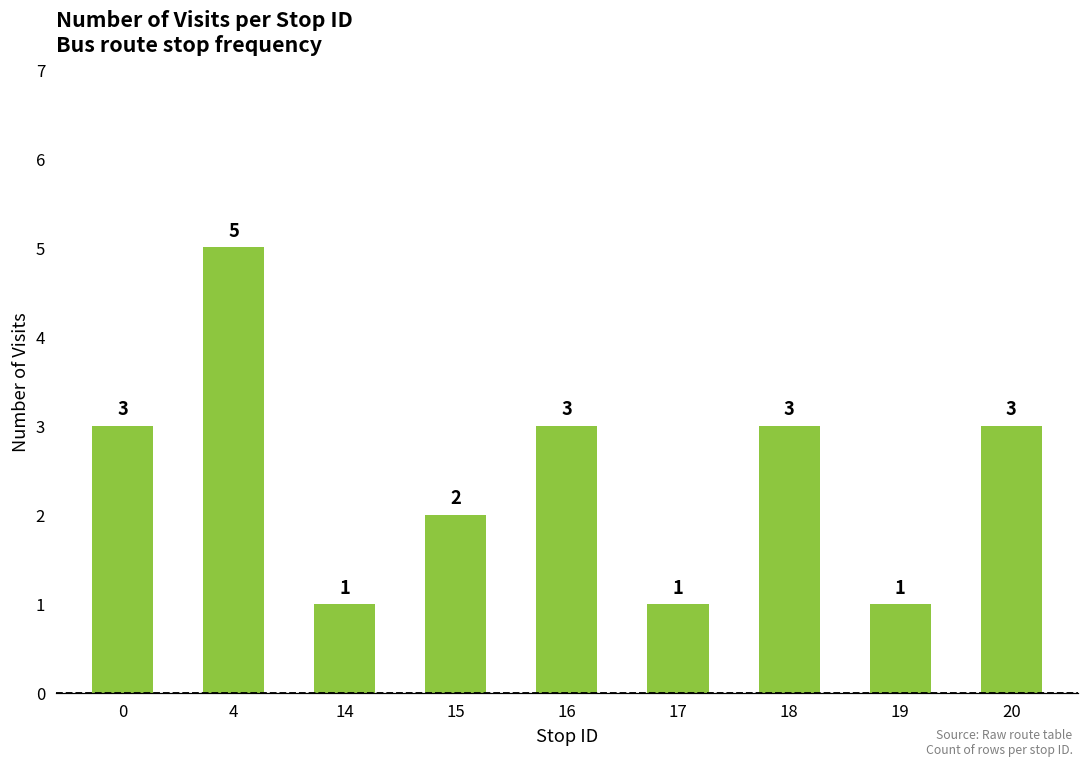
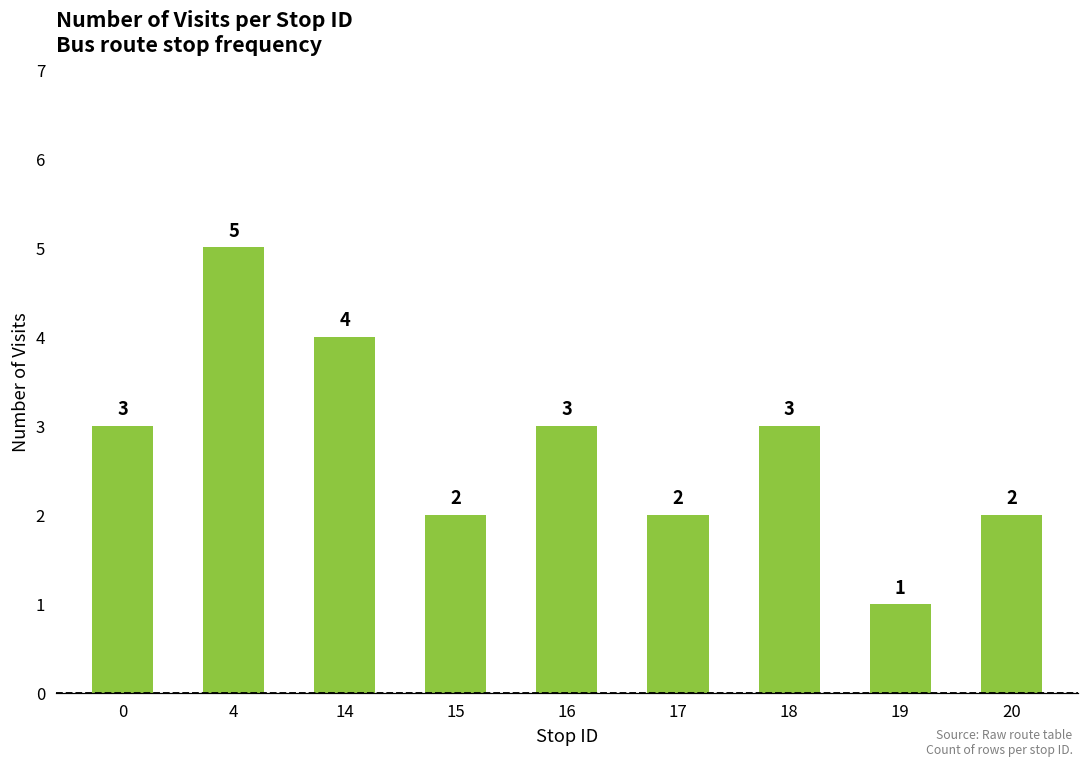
14: 1 -> 4
17: 1 -> 2
20: 3 -> 2
